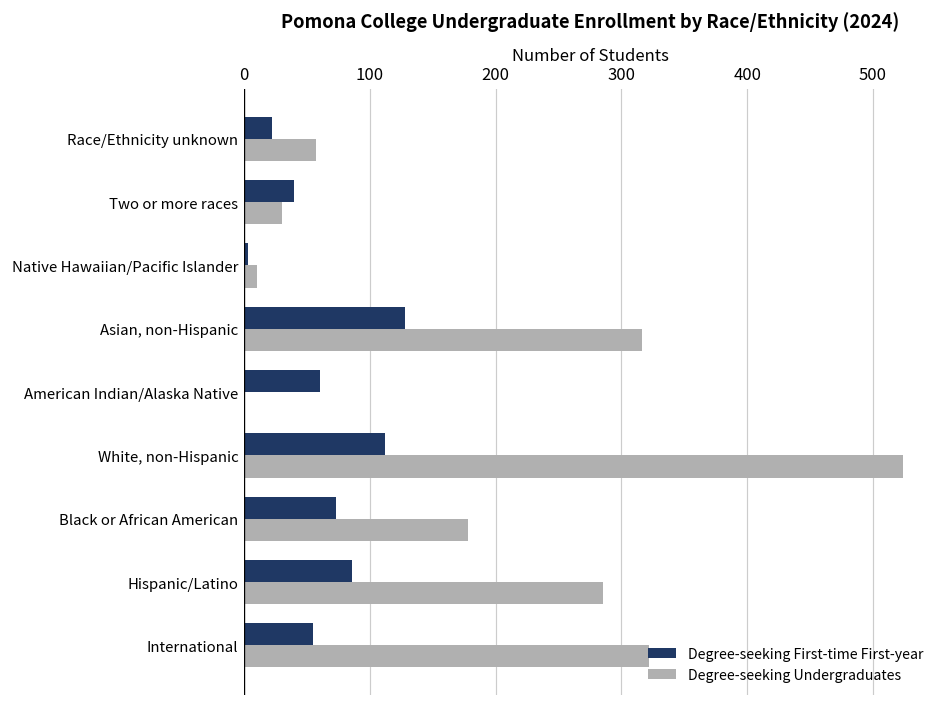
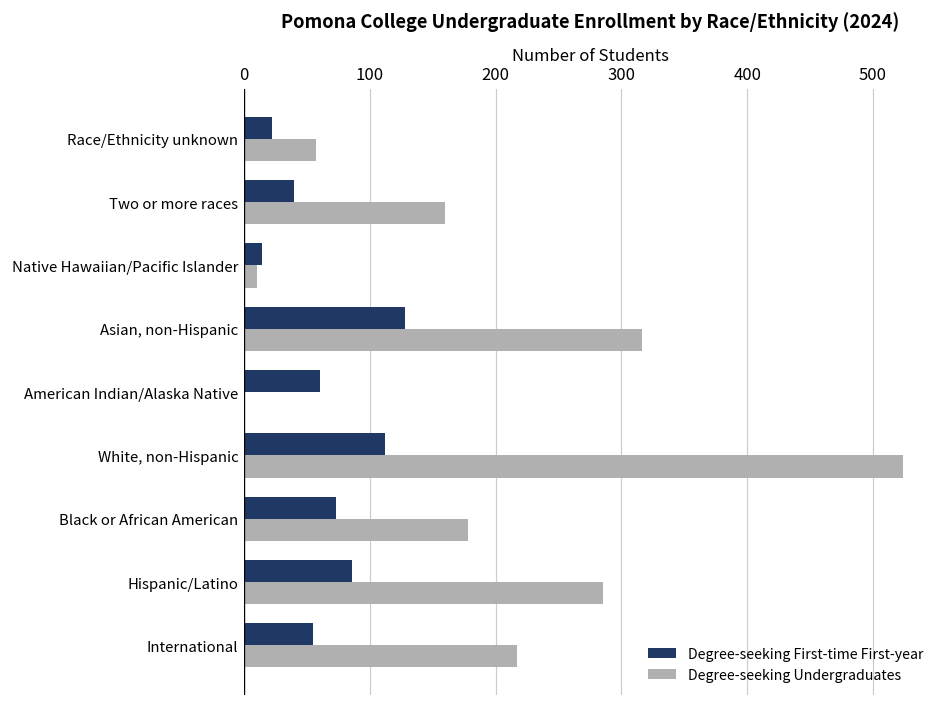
Degree-seeking Undergraduates, Two or more races: 30 -> 160
Degree-seeking First-time First-year, Native Hawaiian/Pacific Islander: 3 -> 14
Degree-seeking Undergraduates, International: 322 -> 217
